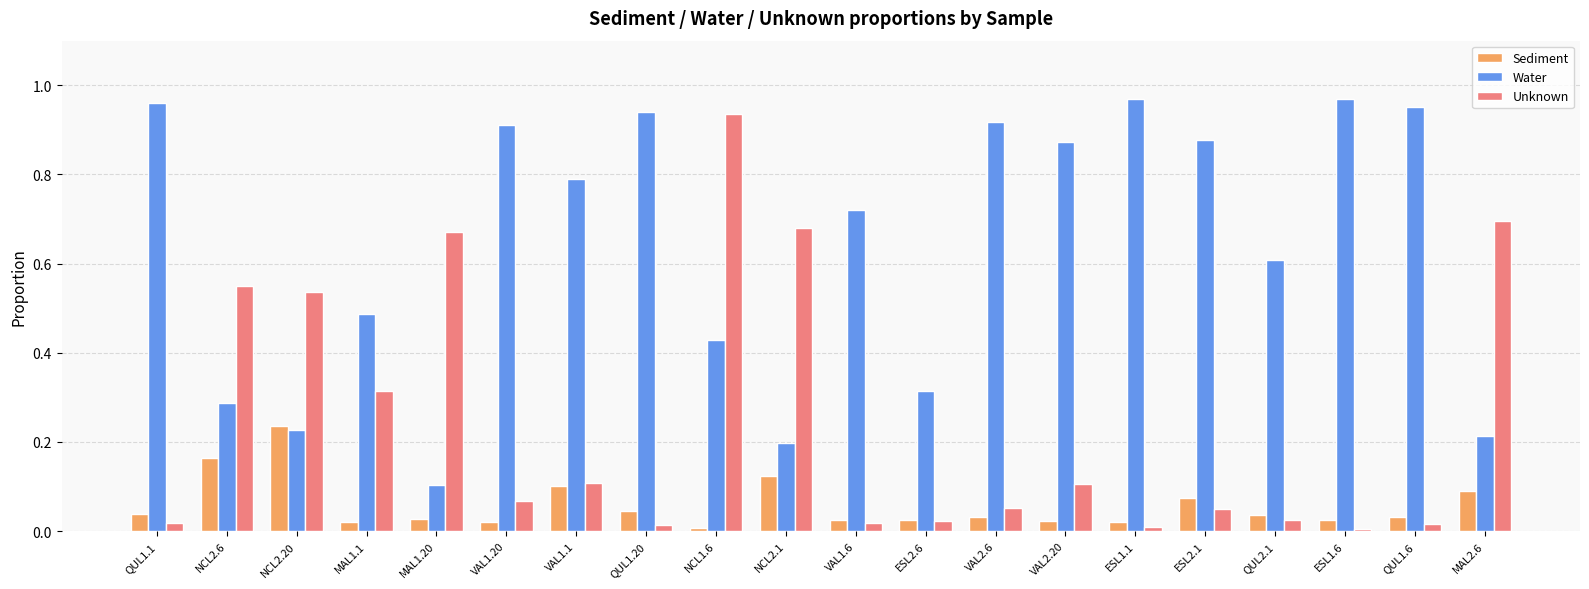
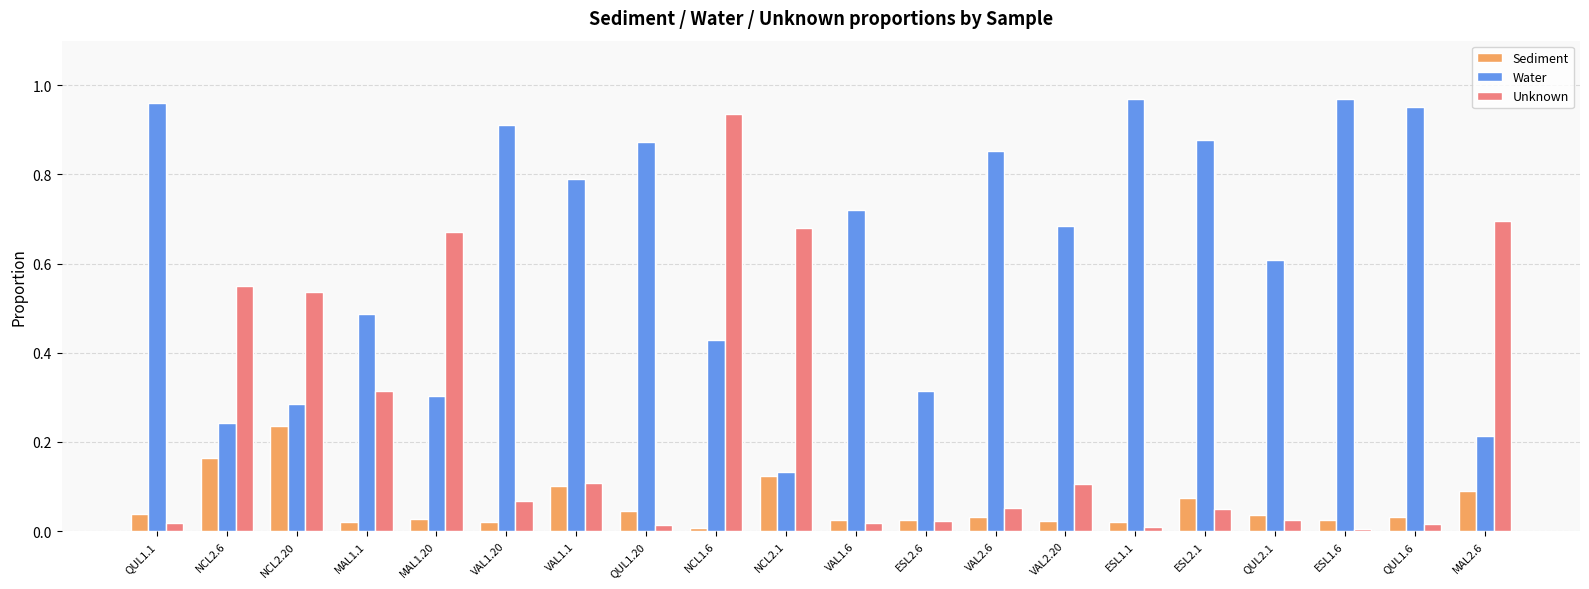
Water, NCL2.6: 0.29 -> 0.24
Water, NCL2.20: 0.23 -> 0.29
Water, MAL1.20: 0.10 -> 0.30
Water, QUL1.20: 0.94 -> 0.87
Water, NCL2.1: 0.20 -> 0.13
Water, VAL2.6: 0.92 -> 0.85
Water, VAL2.20: 0.87 -> 0.68
